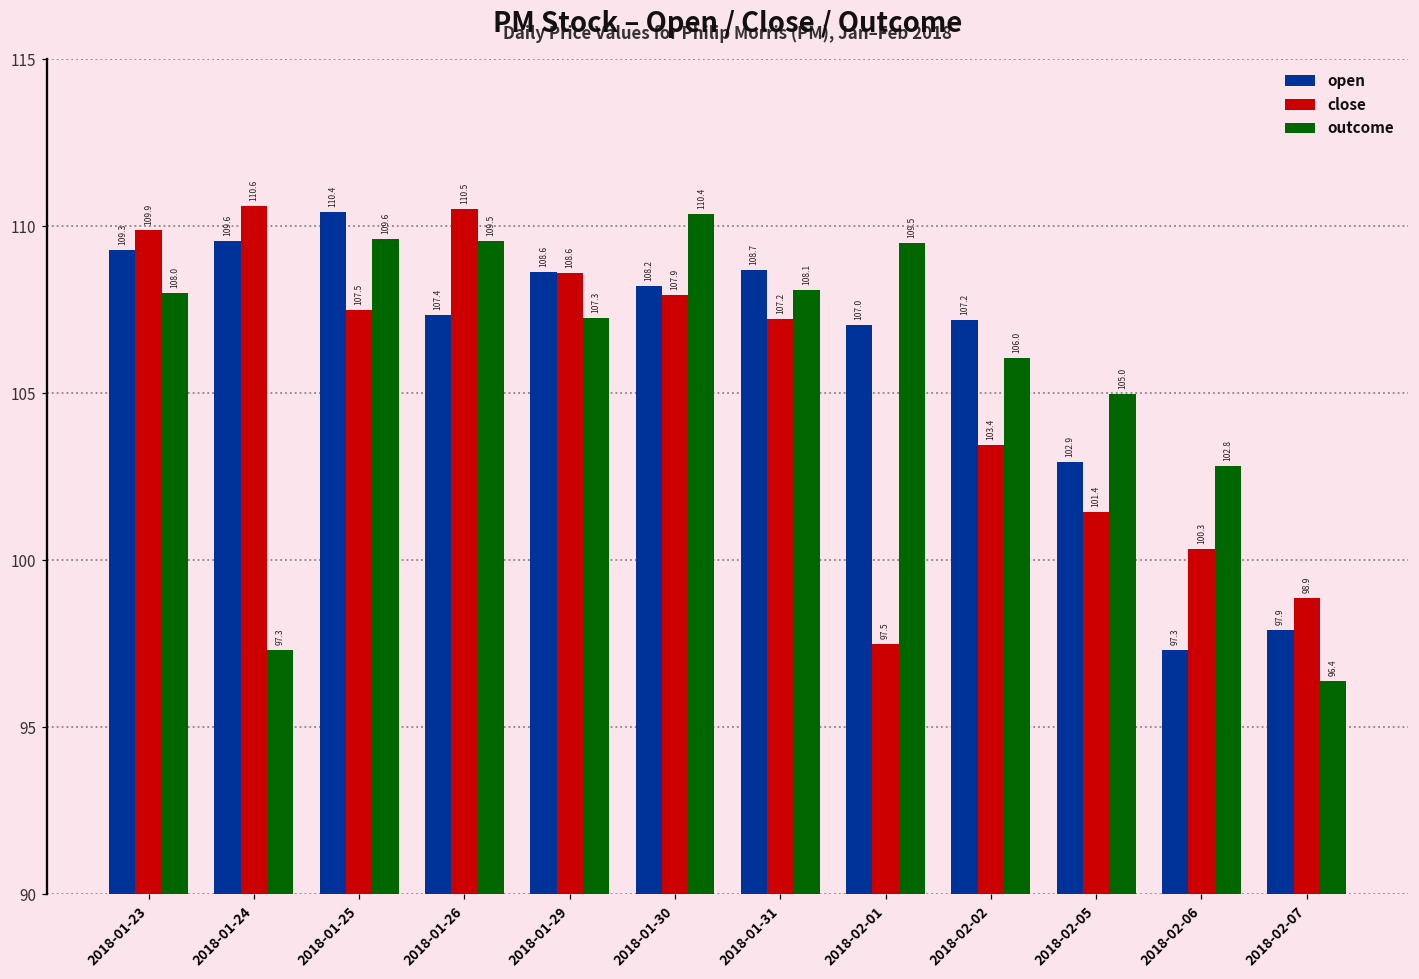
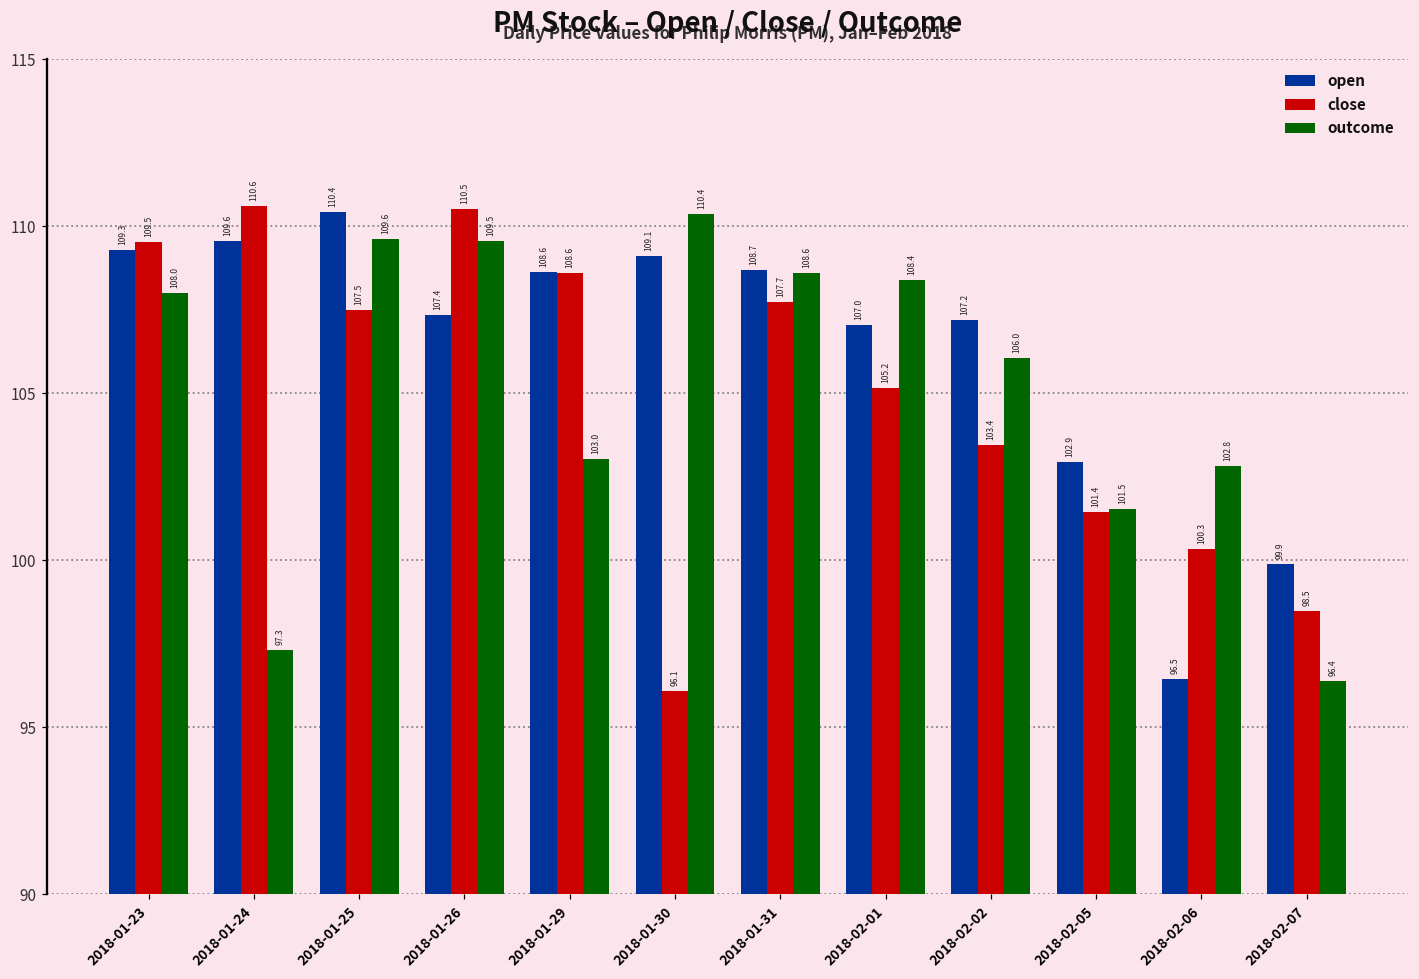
close, 2018-01-23: 109.9 -> 109.5
outcome, 2018-01-29: 107.3 -> 103.0
open, 2018-01-30: 108.2 -> 109.1
close, 2018-01-30: 107.9 -> 96.1
close, 2018-01-31: 107.2 -> 107.7
outcome, 2018-01-31: 108.1 -> 108.6
close, 2018-02-01: 97.5 -> 105.2
outcome, 2018-02-01: 109.5 -> 108.4
outcome, 2018-02-05: 105.0 -> 101.5
open, 2018-02-06: 97.3 -> 96.5
open, 2018-02-07: 97.9 -> 99.9
close, 2018-02-07: 98.9 -> 98.5
